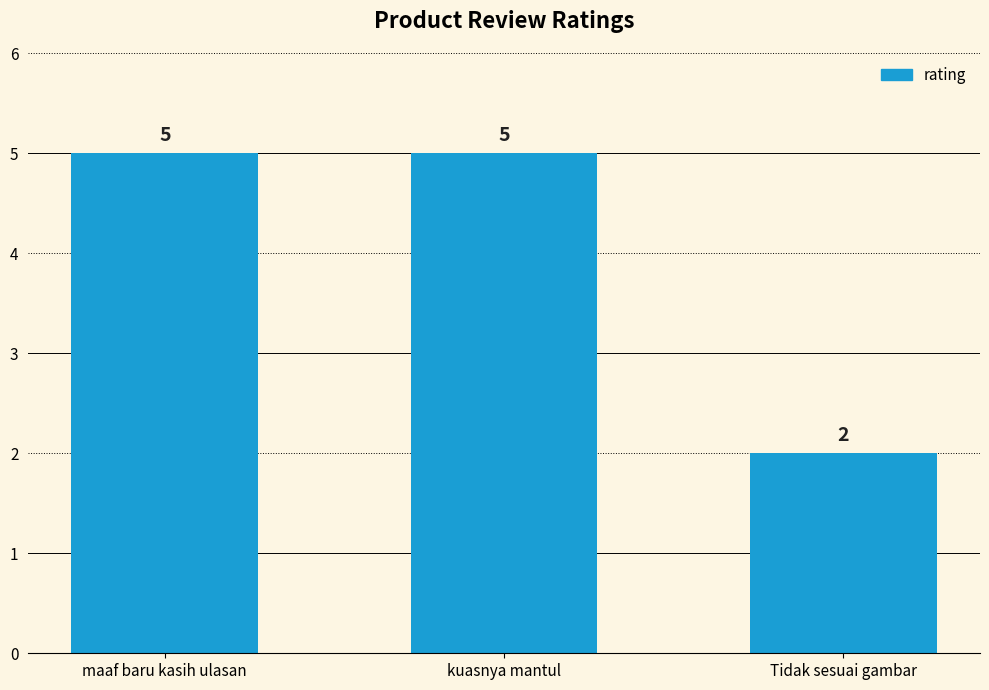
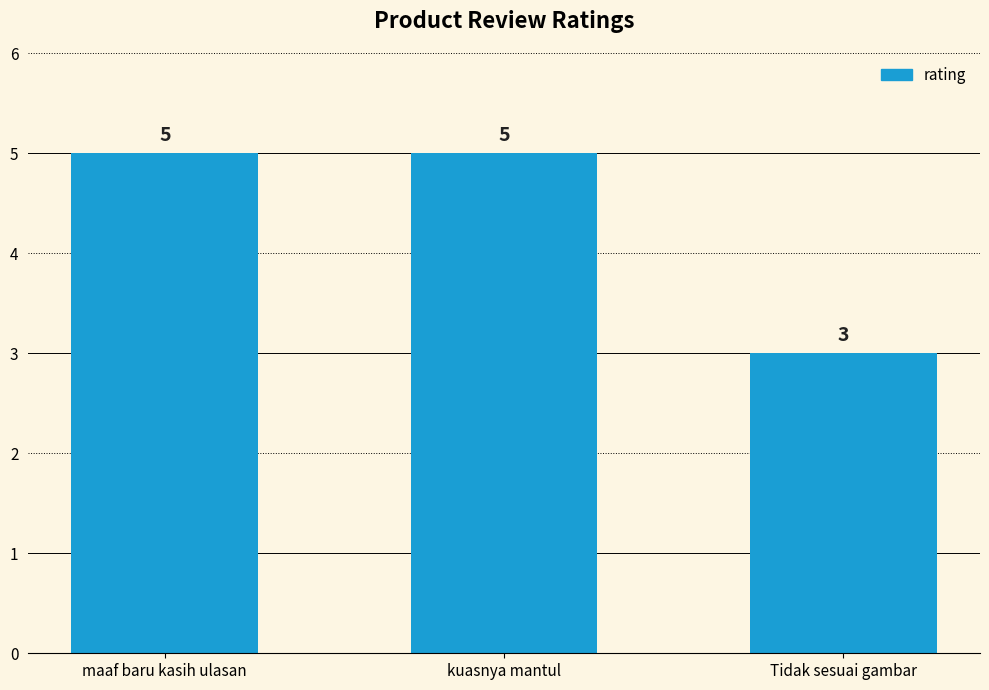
Tidak sesuai gambar: 2 -> 3
